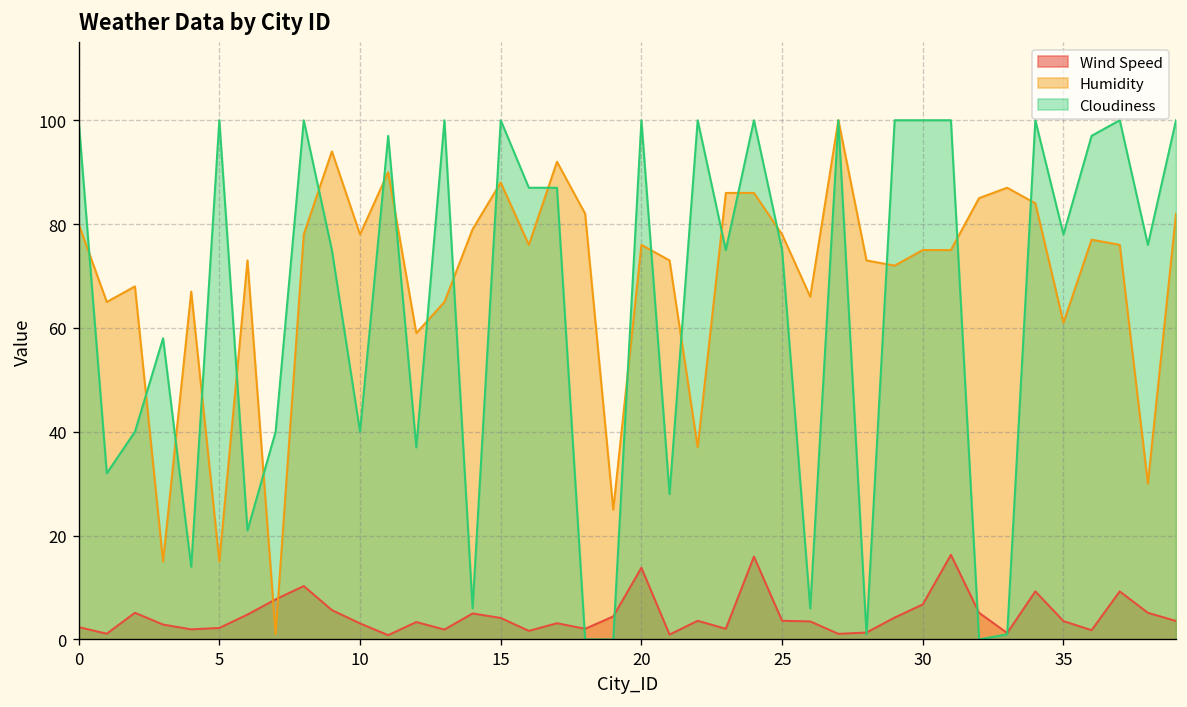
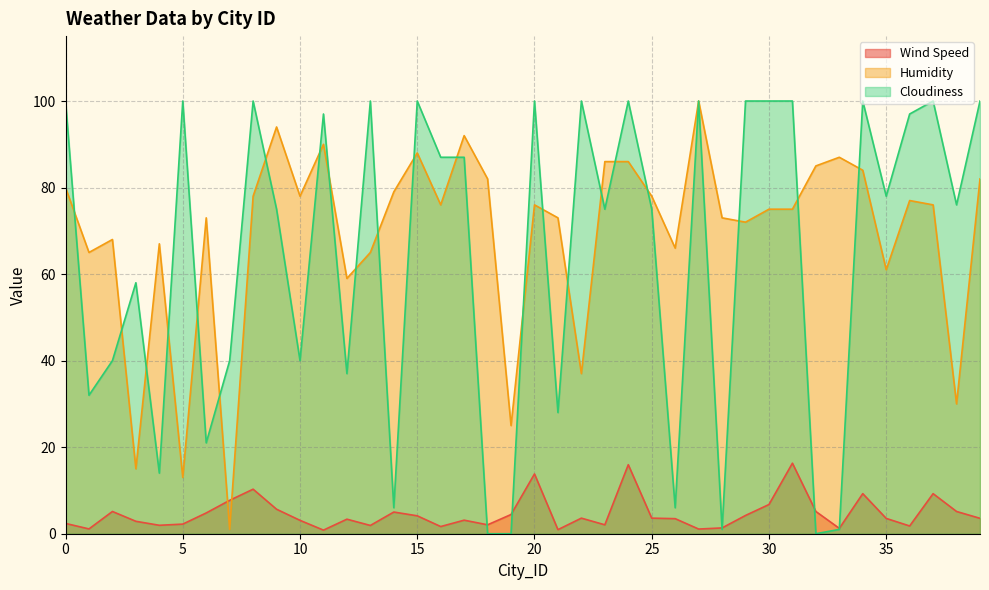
Humidity, 5: 15 -> 13
